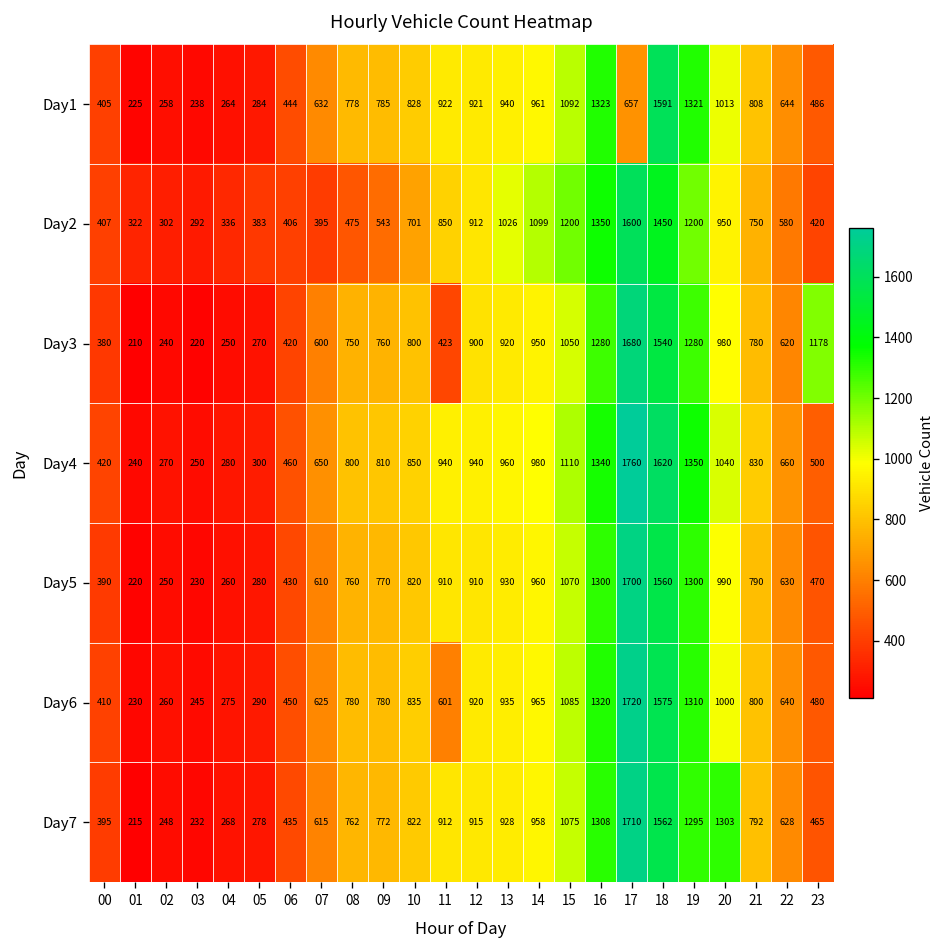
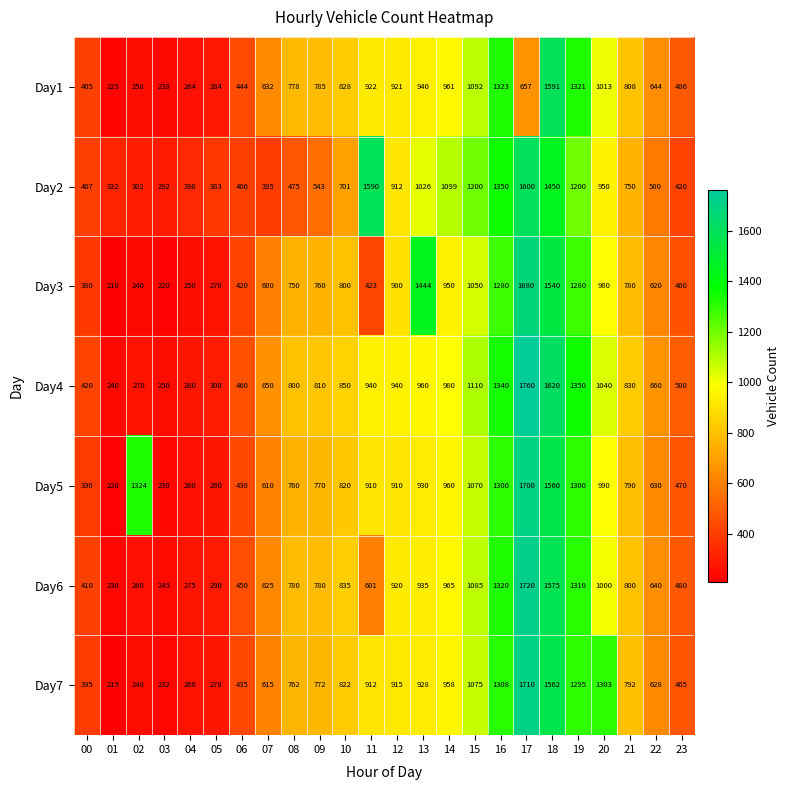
Day2, 11: 850 -> 1590
Day3, 13: 920 -> 1444
Day3, 23: 1178 -> 460
Day5, 02: 250 -> 1324
